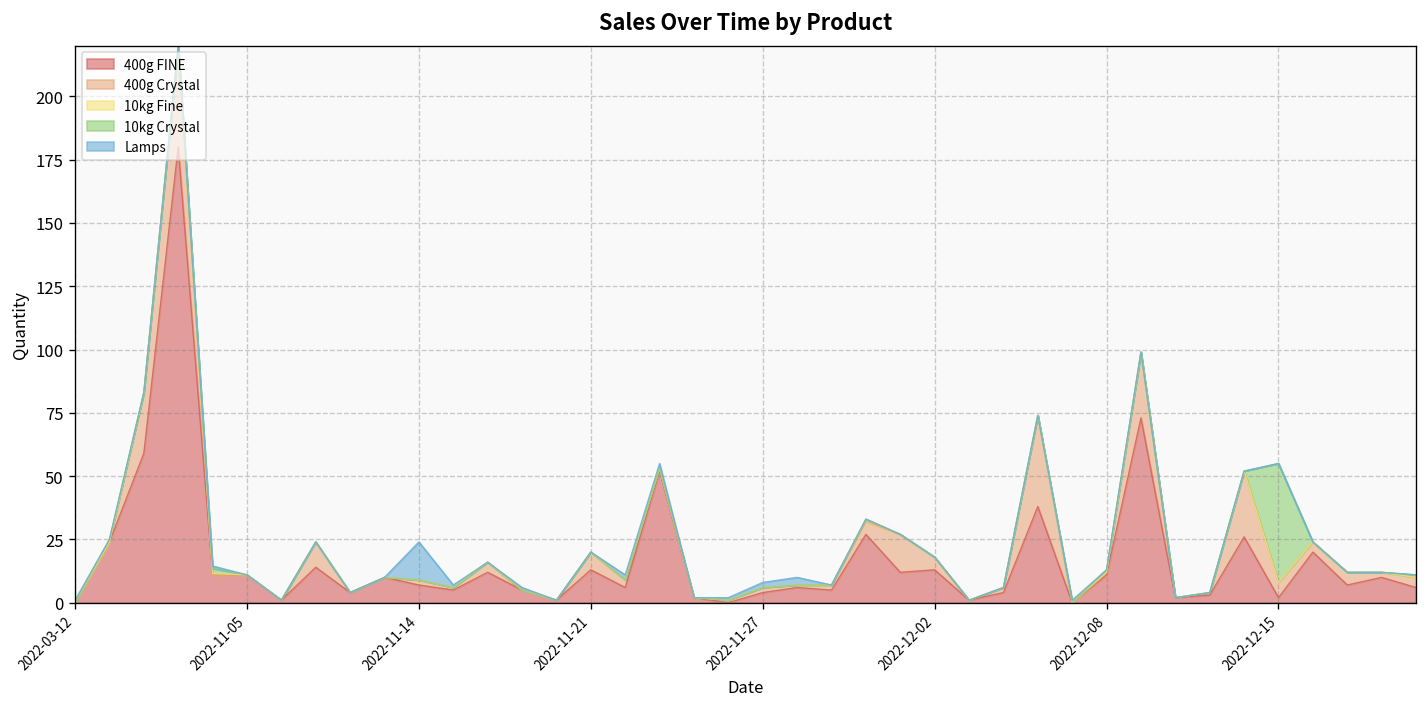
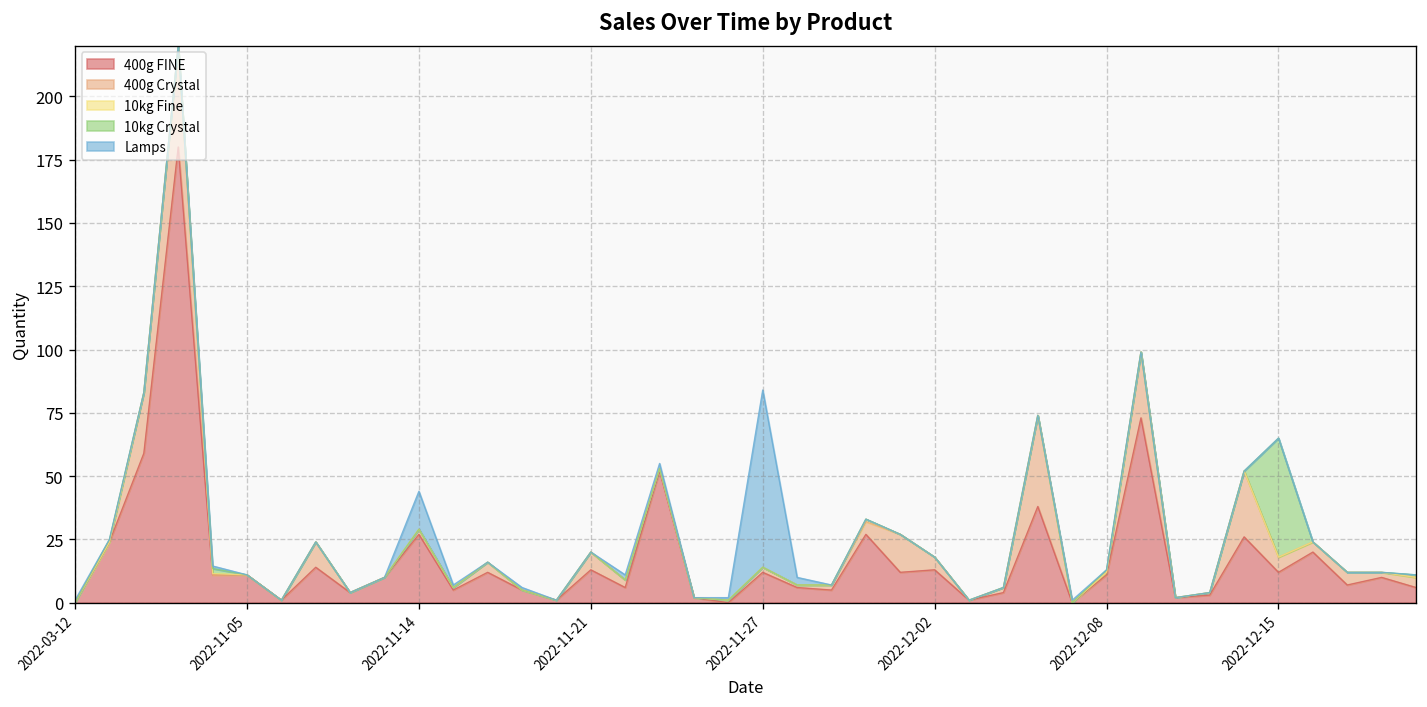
400g FINE, 2022-11-14: 7 -> 27
400g FINE, 2022-11-27: 4 -> 12
Lamps, 2022-11-27: 2 -> 70
400g FINE, 2022-12-15: 2 -> 12
